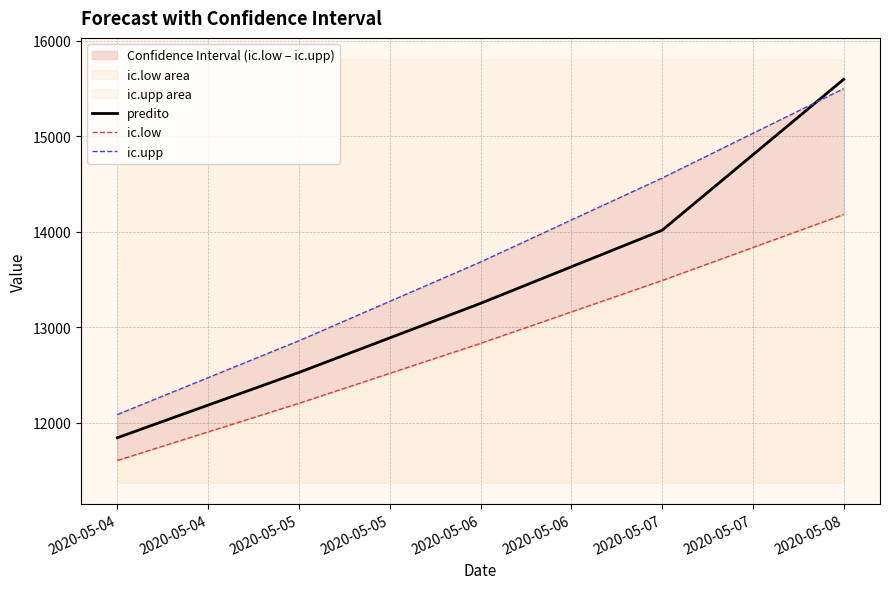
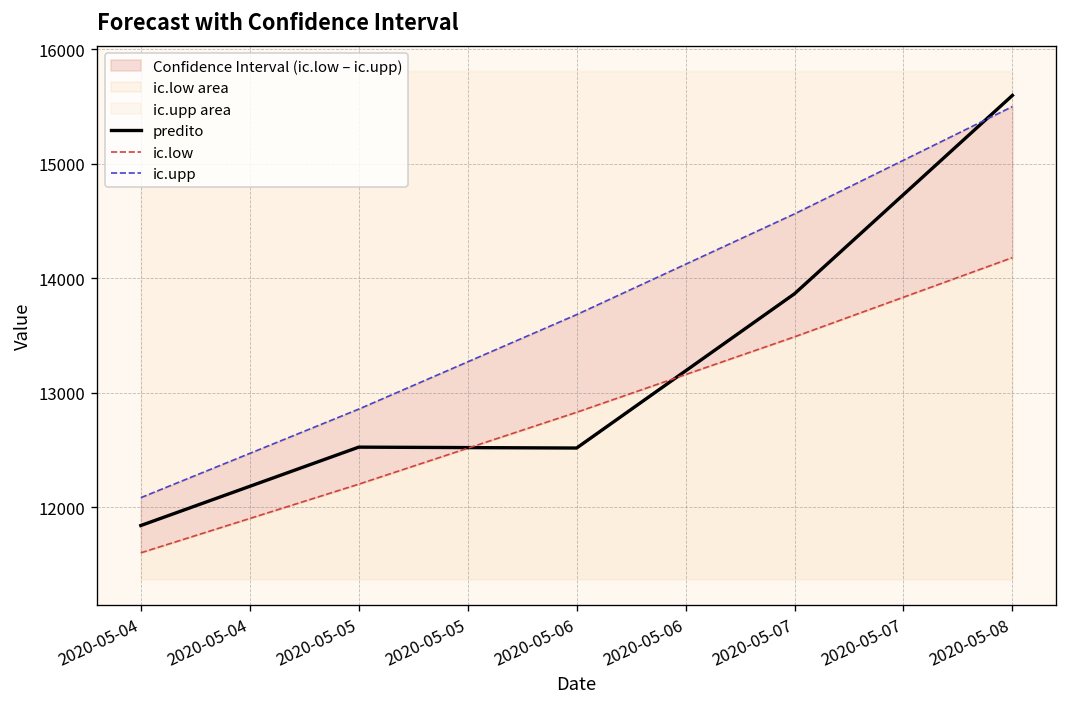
predito, 2020-05-06: 13200 -> 12500
predito, 2020-05-07: 14000 -> 13900
